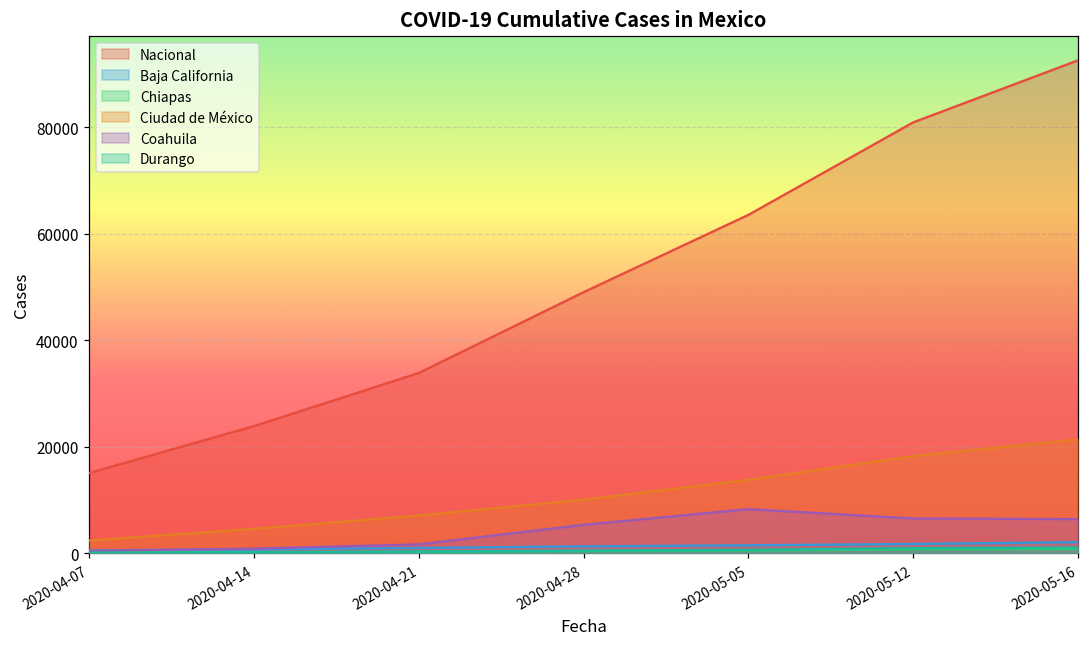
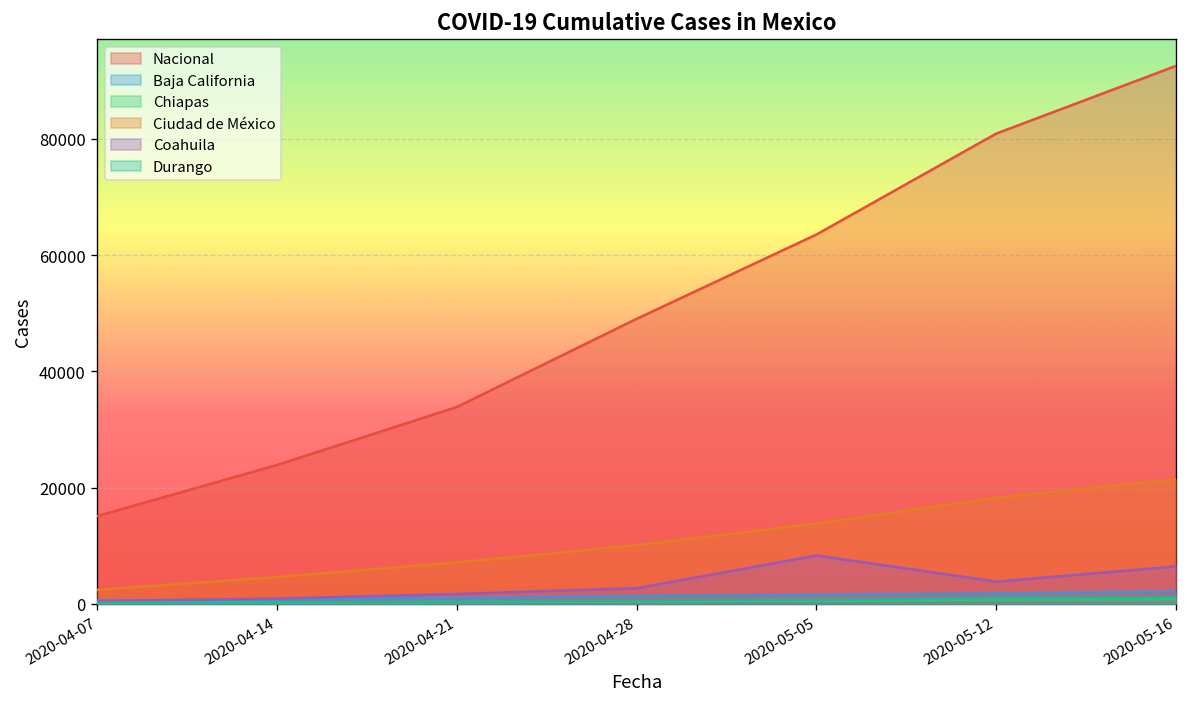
Coahuila, 2020-04-28: 5000 -> 3000
Coahuila, 2020-05-12: 7000 -> 4000
